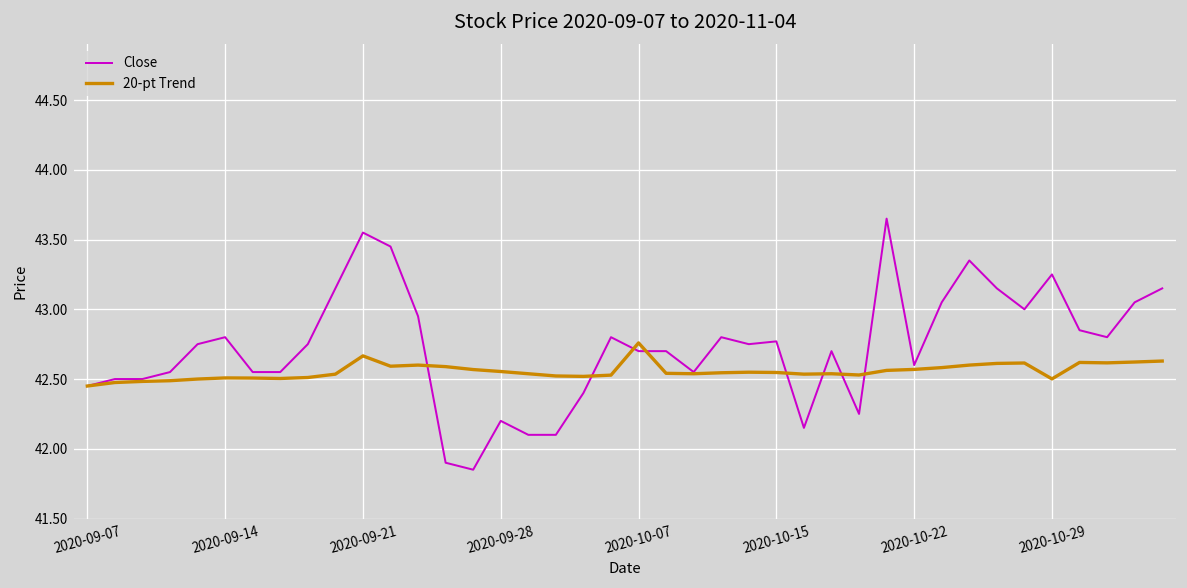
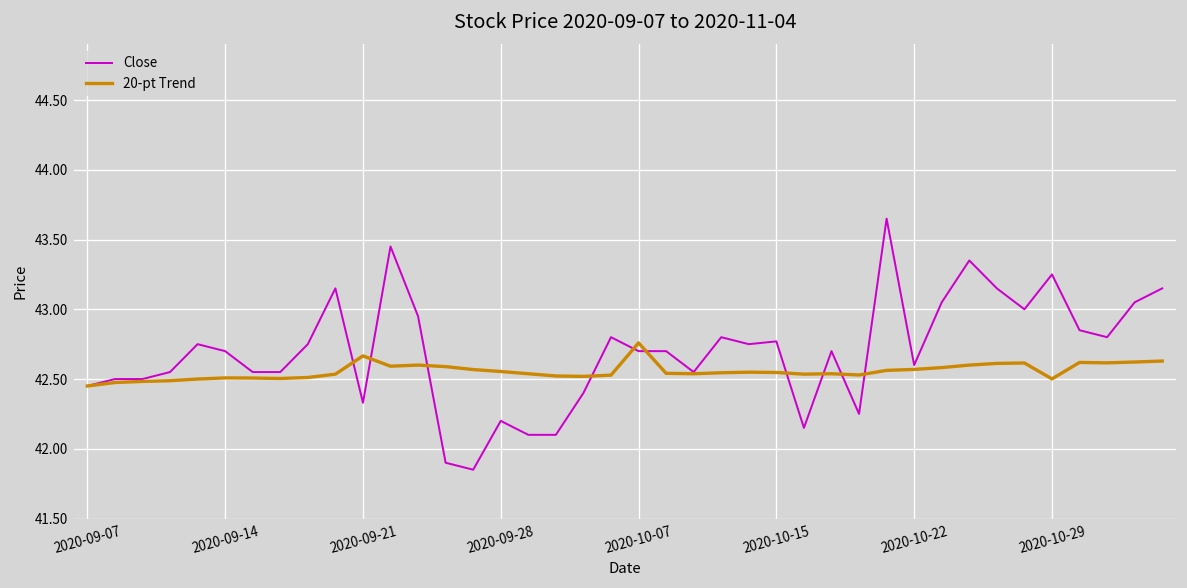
Close, 2020-09-14: 42.8 -> 42.7
Close, 2020-09-21: 43.55 -> 42.33
